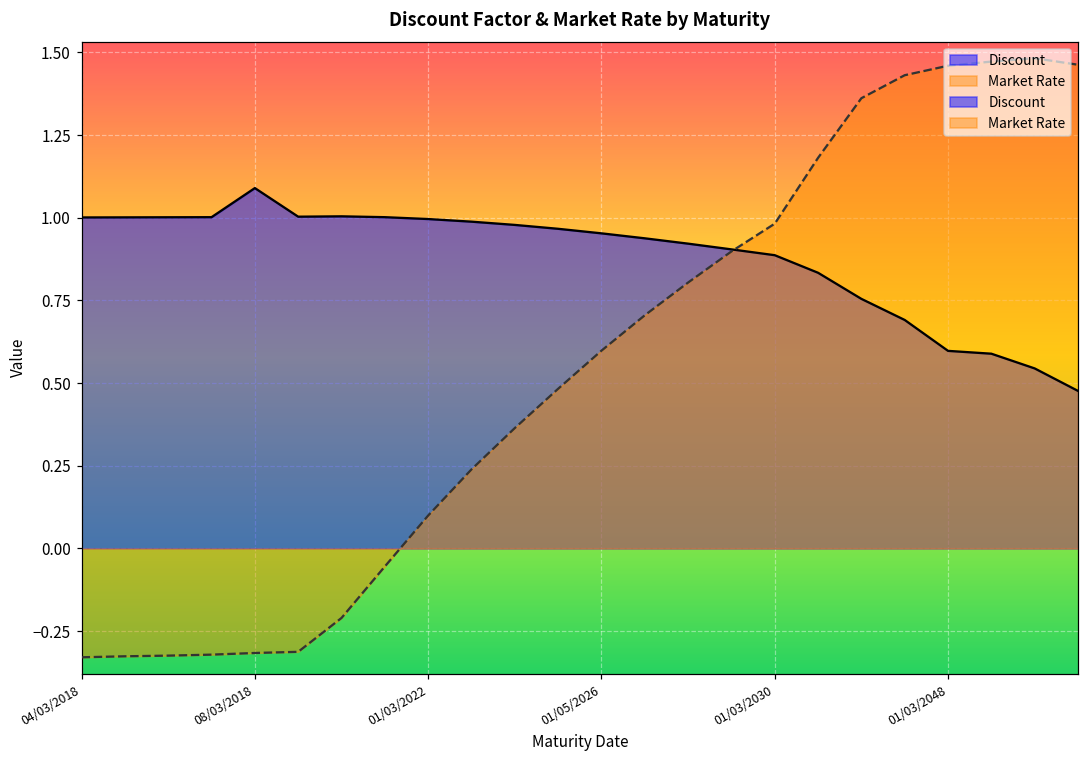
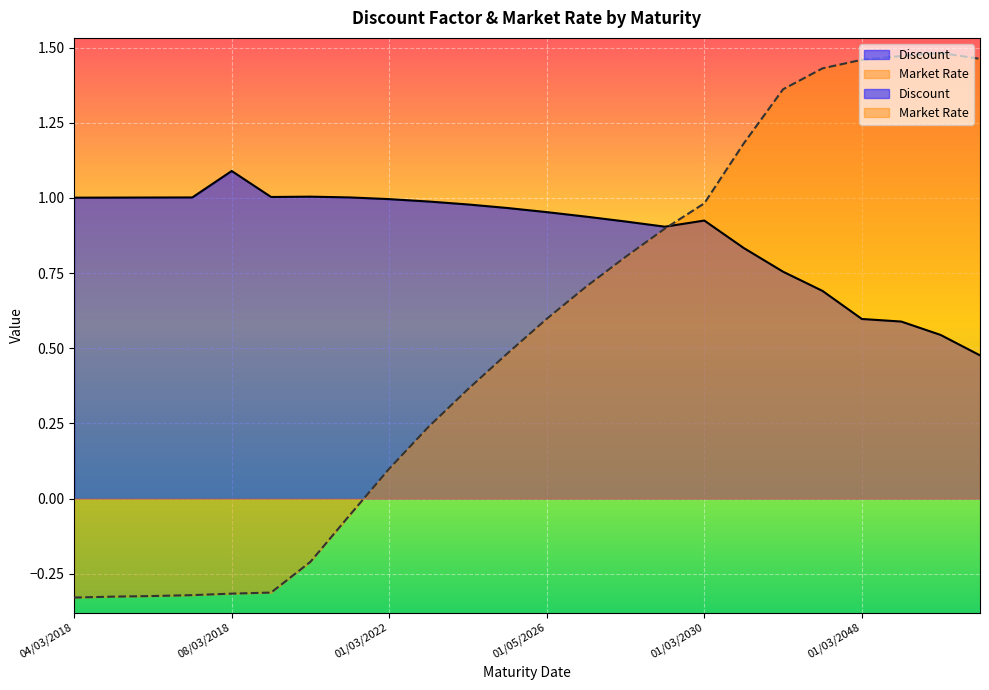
Discount, 01/03/2030: 0.89 -> 0.92
